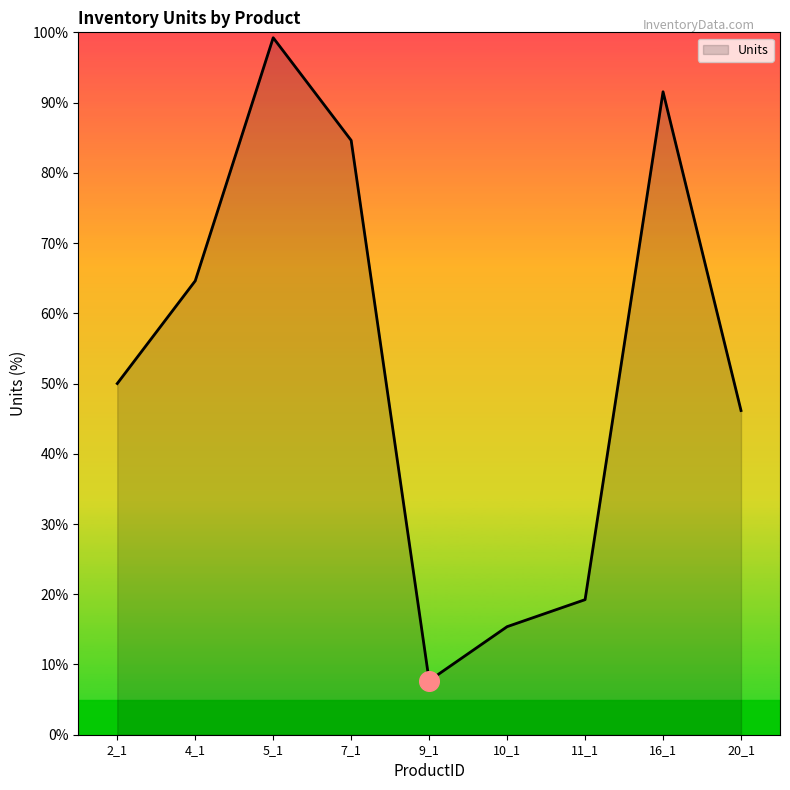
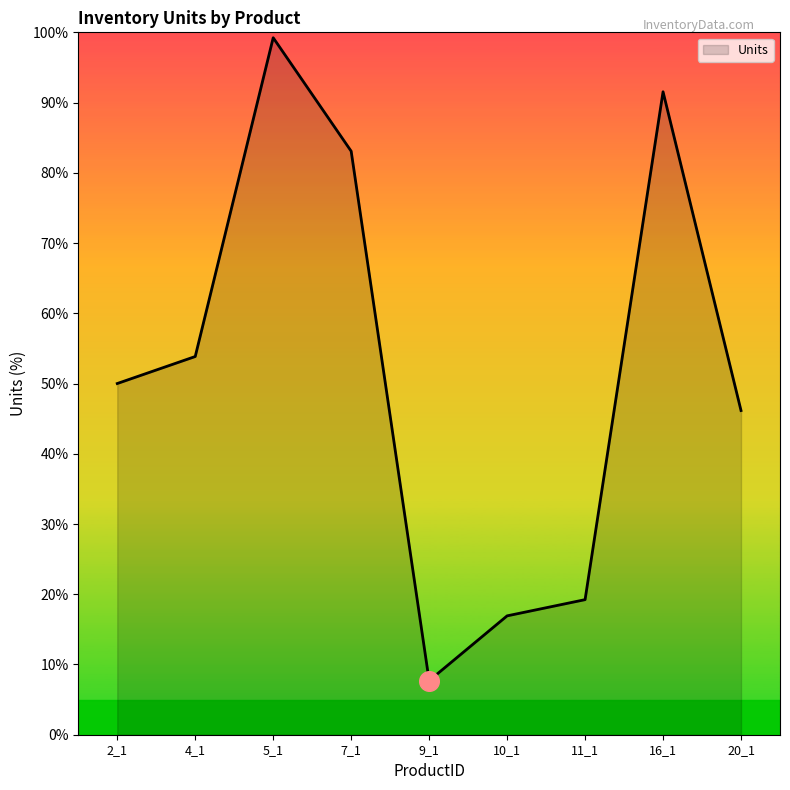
Units, 4_1: 65% -> 54%
Units, 7_1: 85% -> 83%
Units, 10_1: 15% -> 17%
